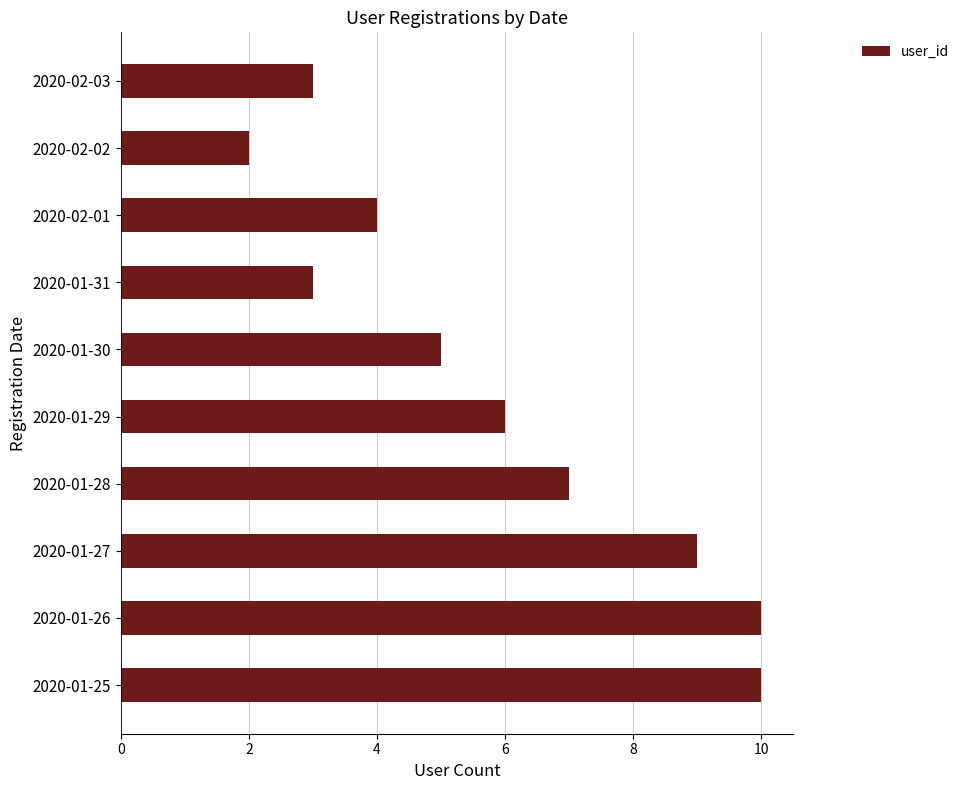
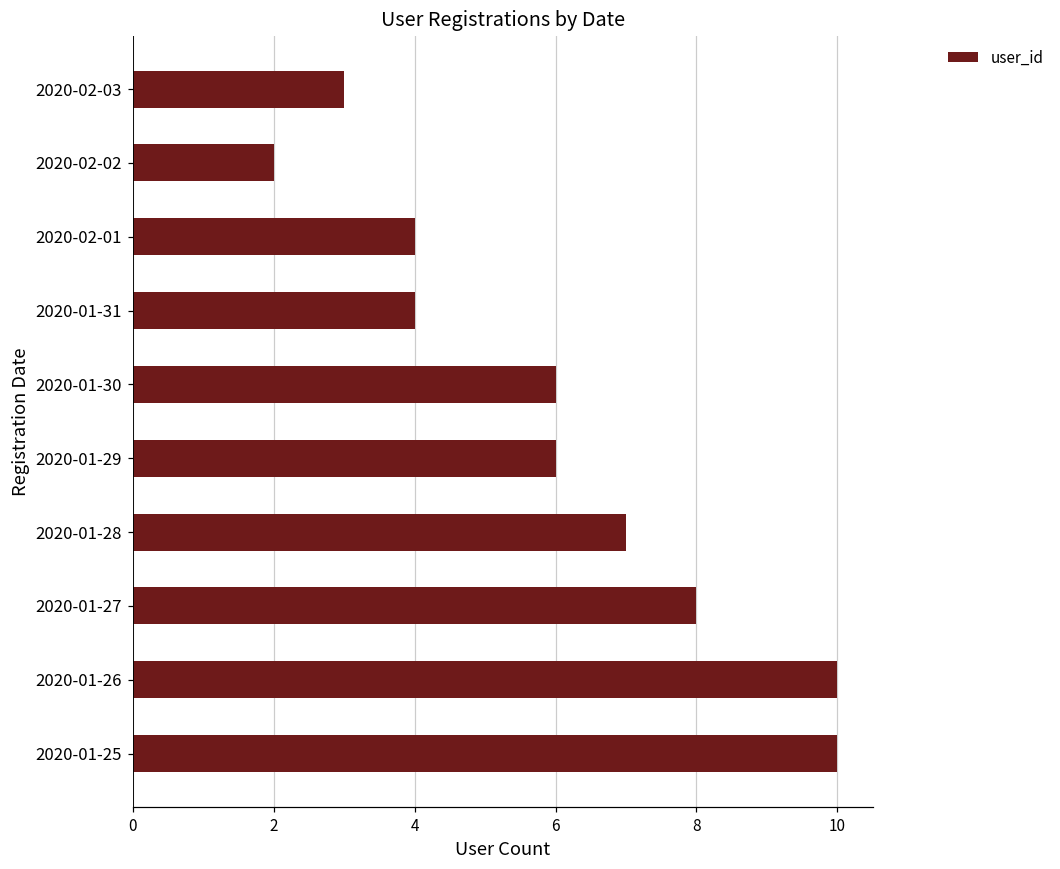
2020-01-31: 3 -> 4
2020-01-30: 5 -> 6
2020-01-27: 9 -> 8
